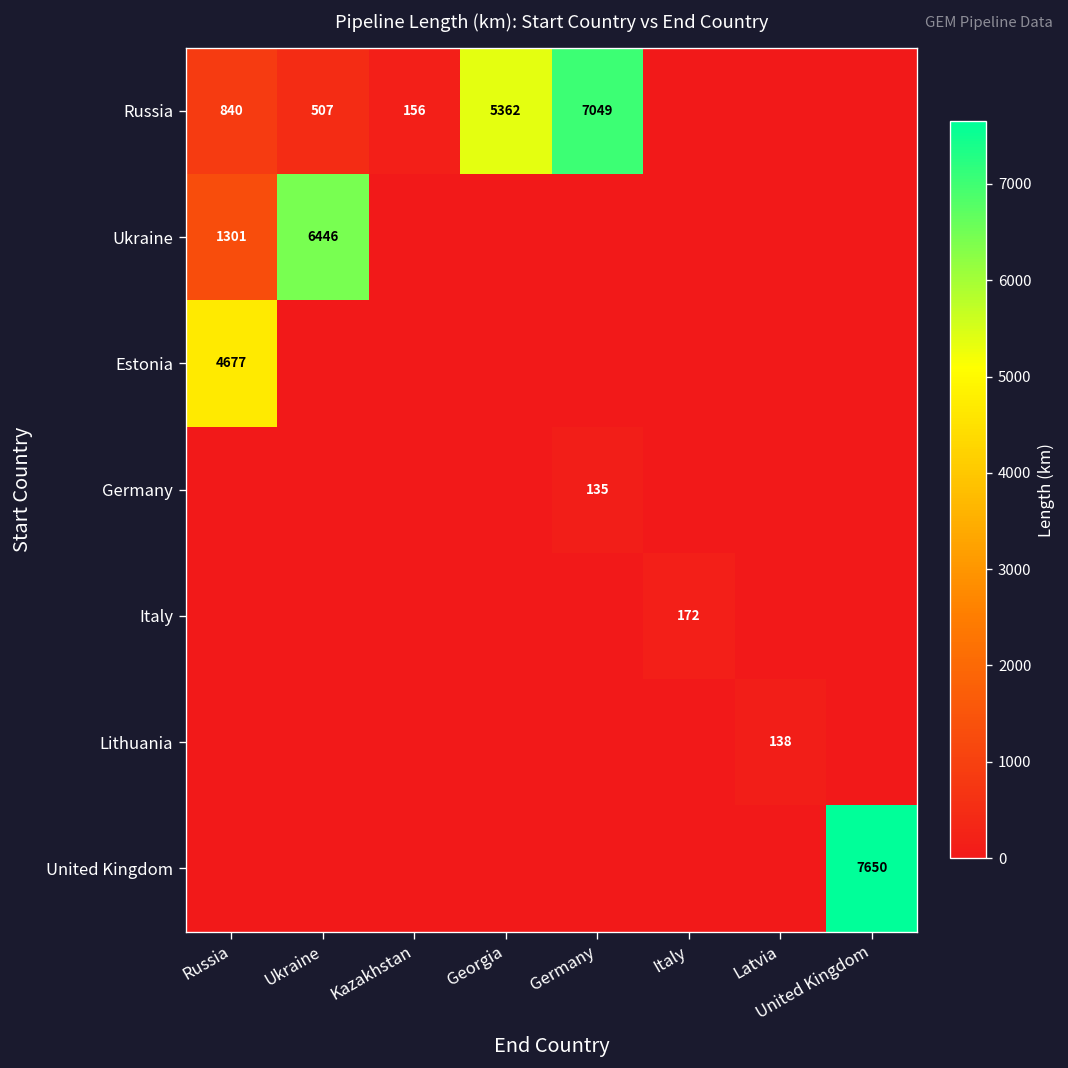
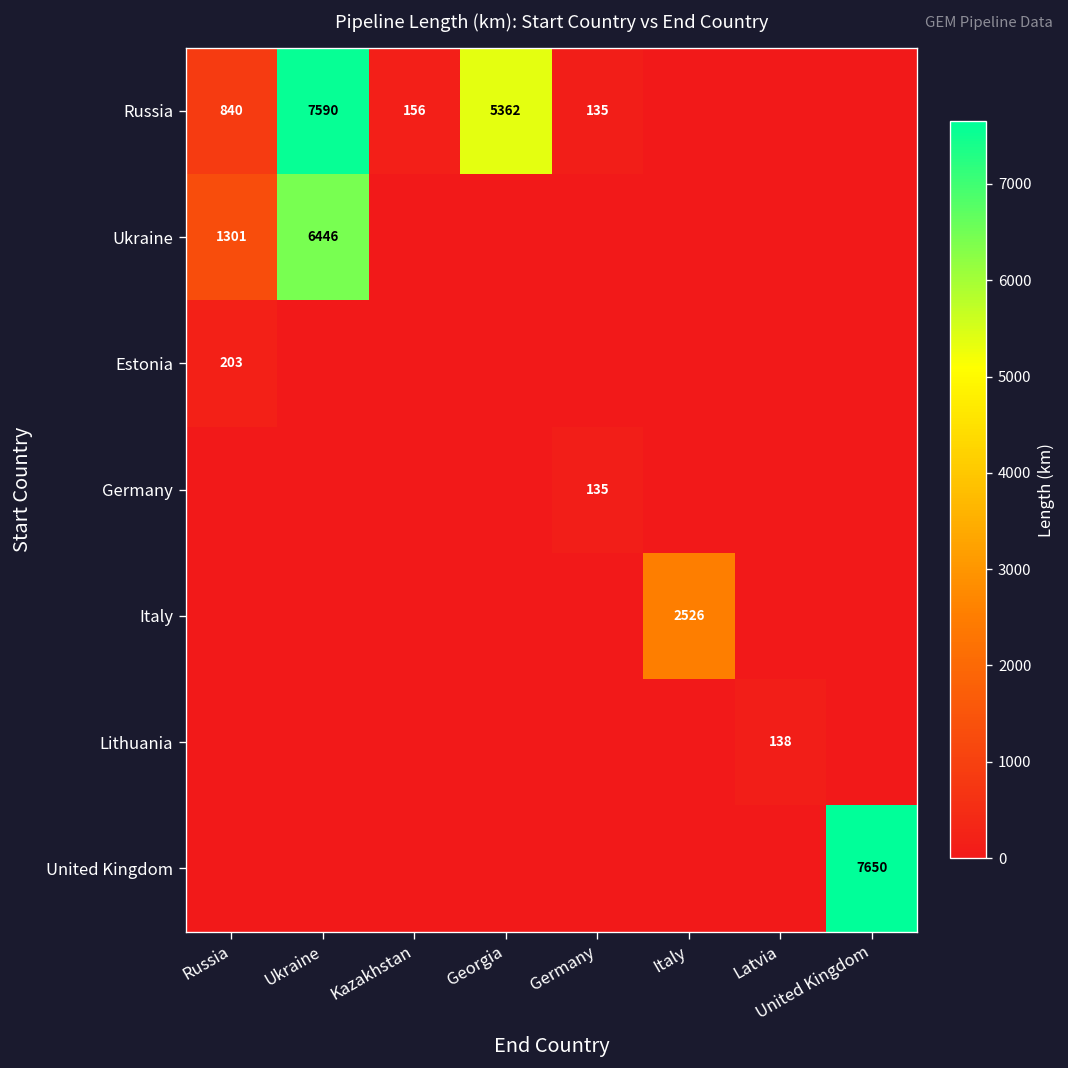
Russia, Ukraine: 507 -> 7590
Russia, Germany: 7049 -> 135
Estonia, Russia: 4677 -> 203
Italy, Italy: 172 -> 2526
